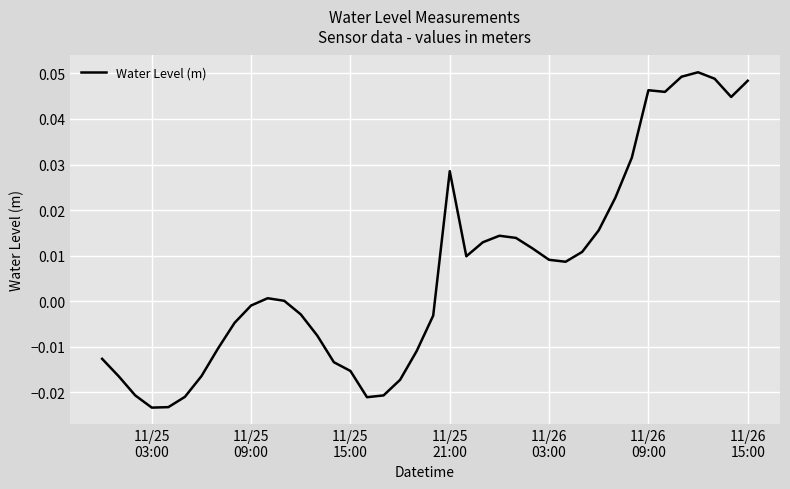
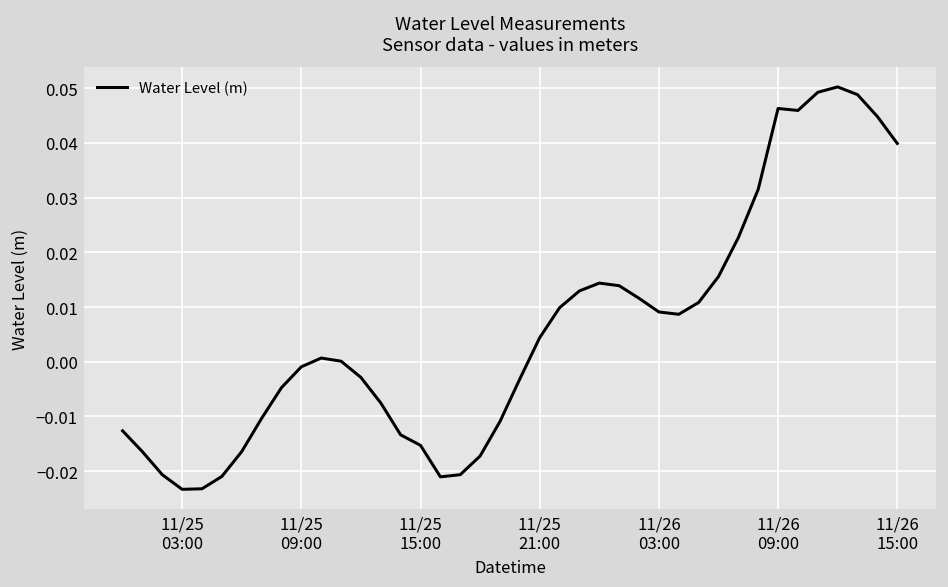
11/25 21:00: 0.029 -> 0.004
11/26 15:00: 0.048 -> 0.040
